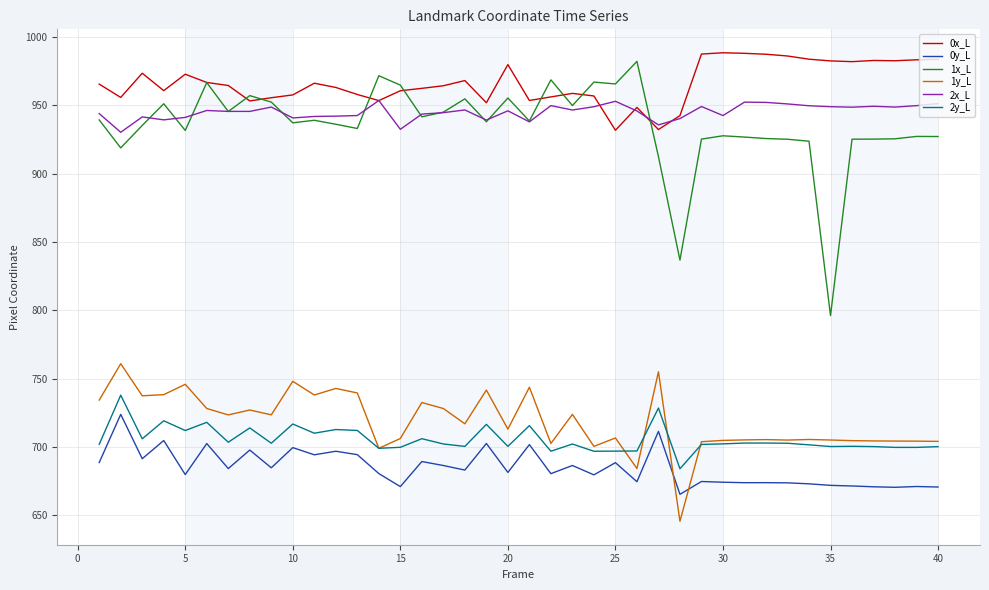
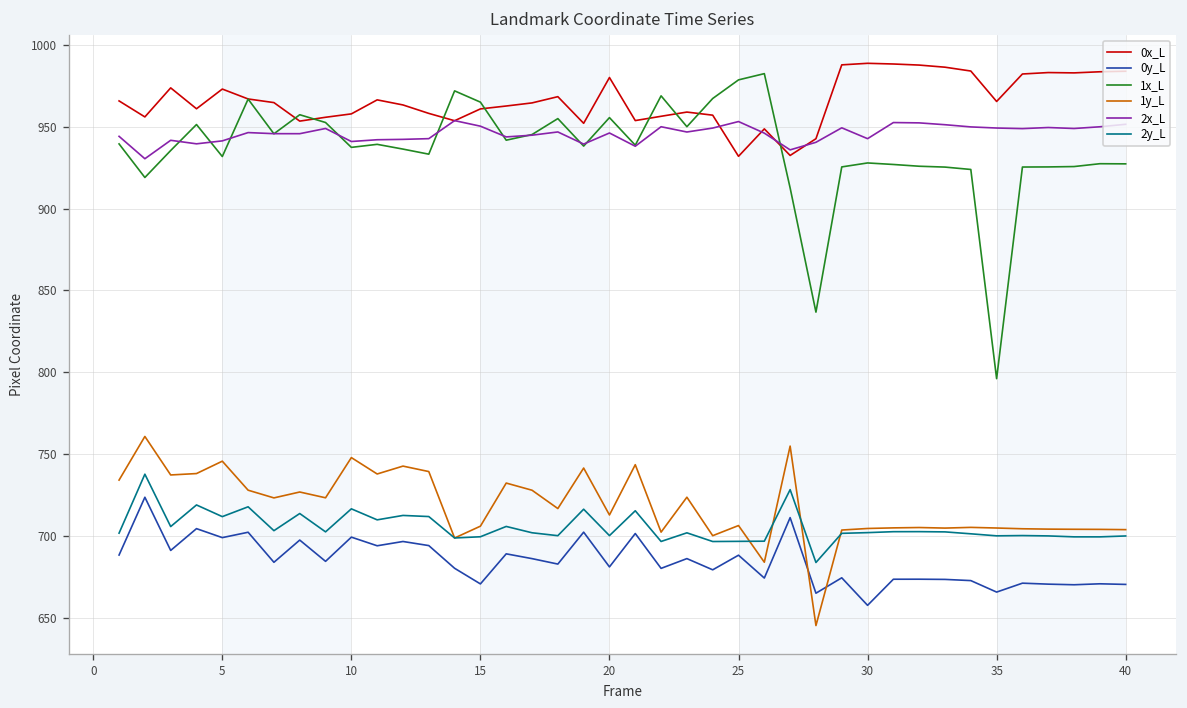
0y_L, 5: 680 -> 699
2x_L, 15: 933 -> 950
1x_L, 25: 966 -> 978
0y_L, 30: 674 -> 658
0x_L, 35: 983 -> 965
0y_L, 35: 672 -> 666
